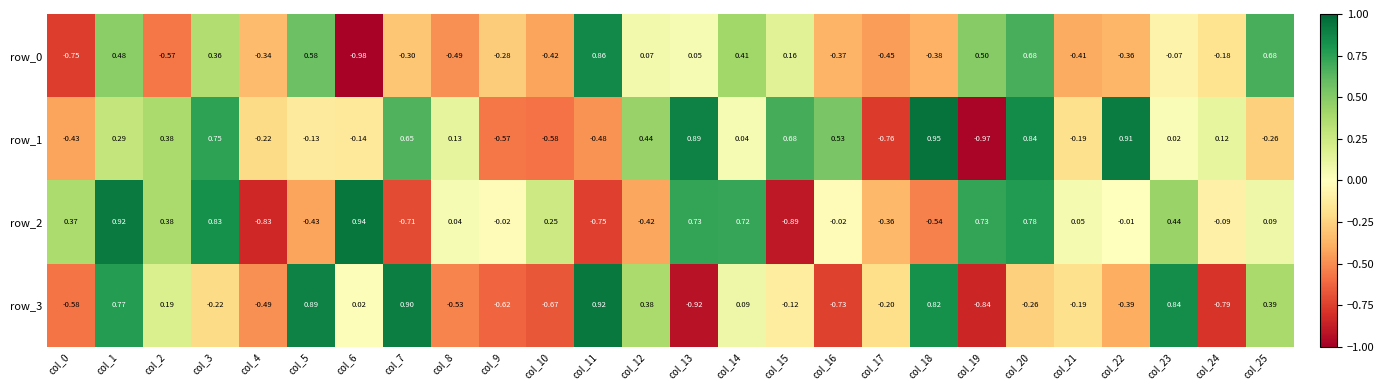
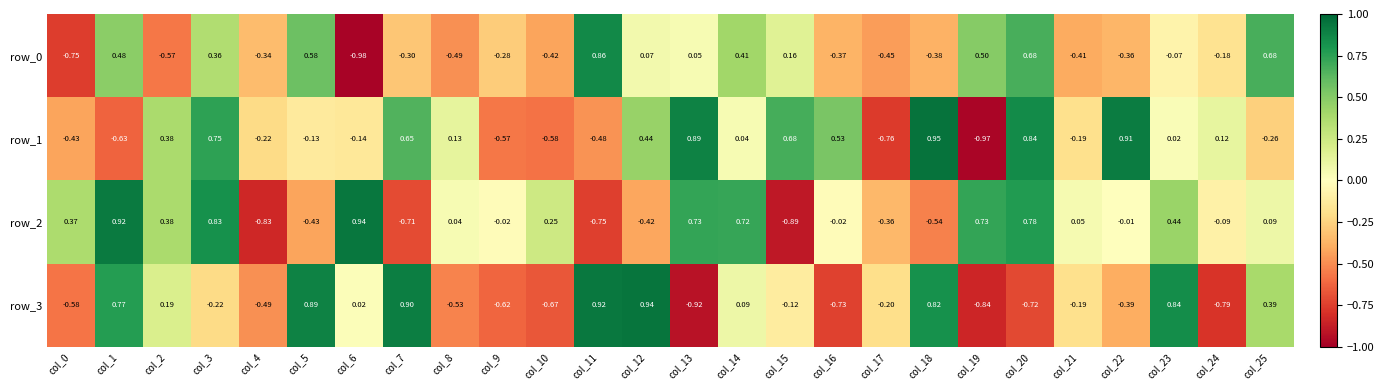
row_1, col_1: 0.29 -> -0.63
row_3, col_12: 0.38 -> 0.94
row_3, col_20: -0.26 -> -0.72
